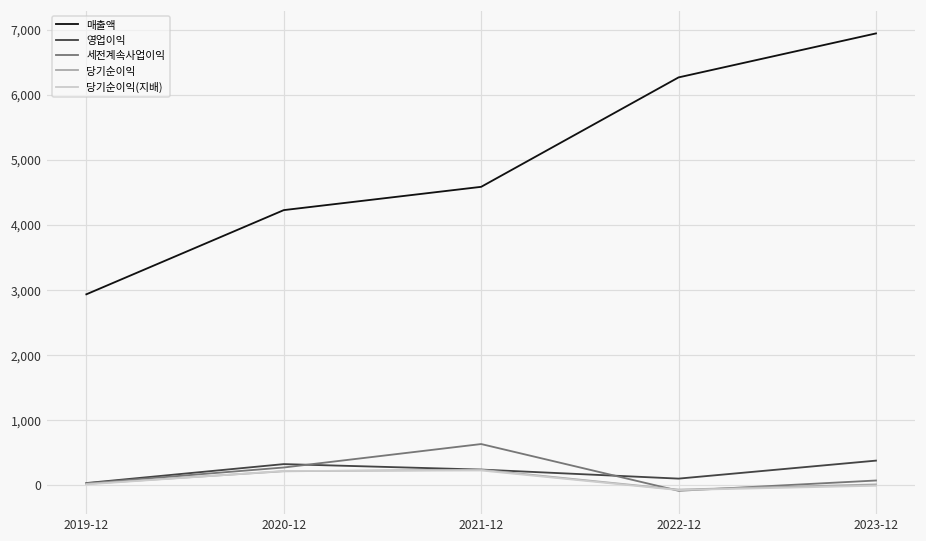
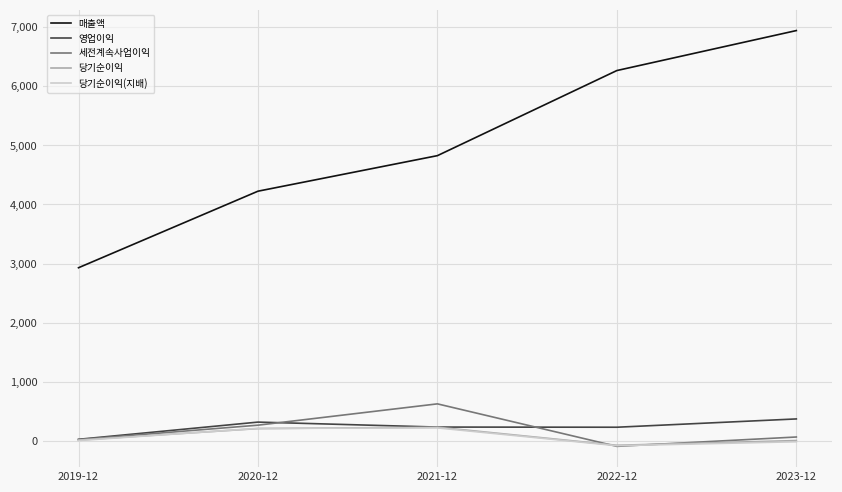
매출액, 2021-12: 4,600 -> 4,800
영업이익, 2022-12: 100 -> 200
